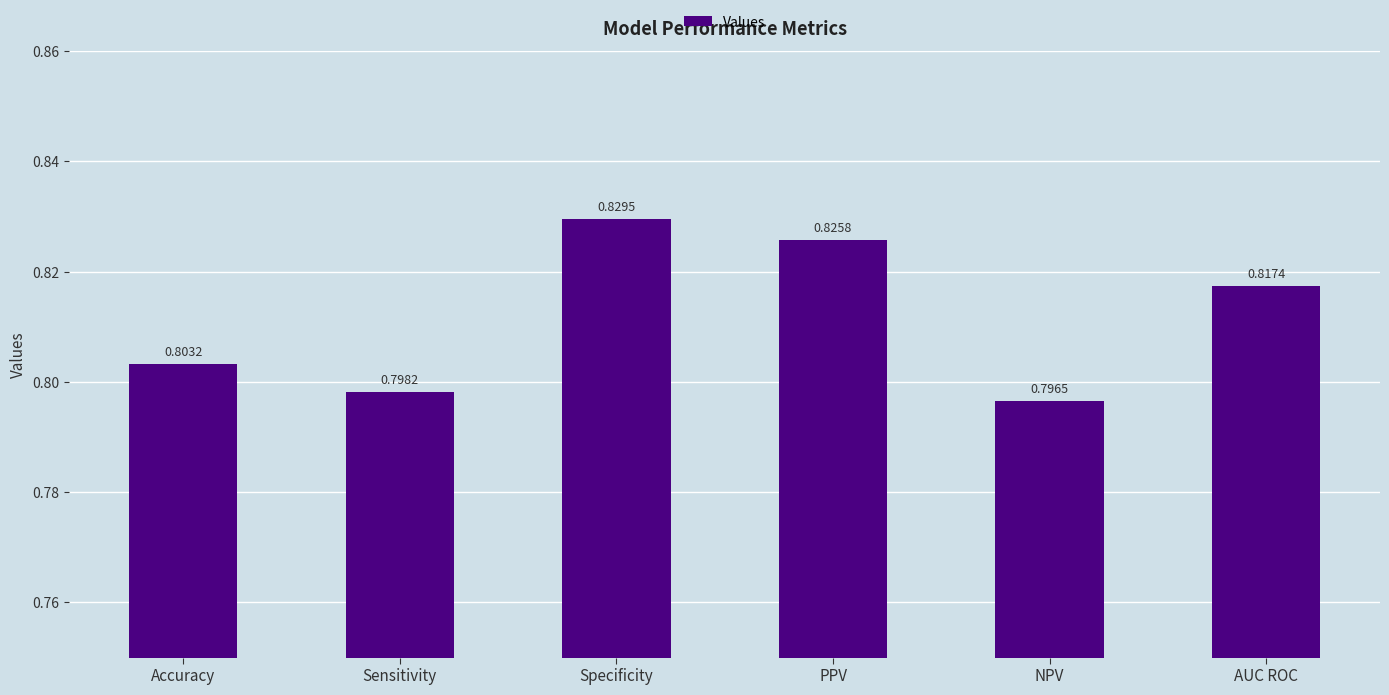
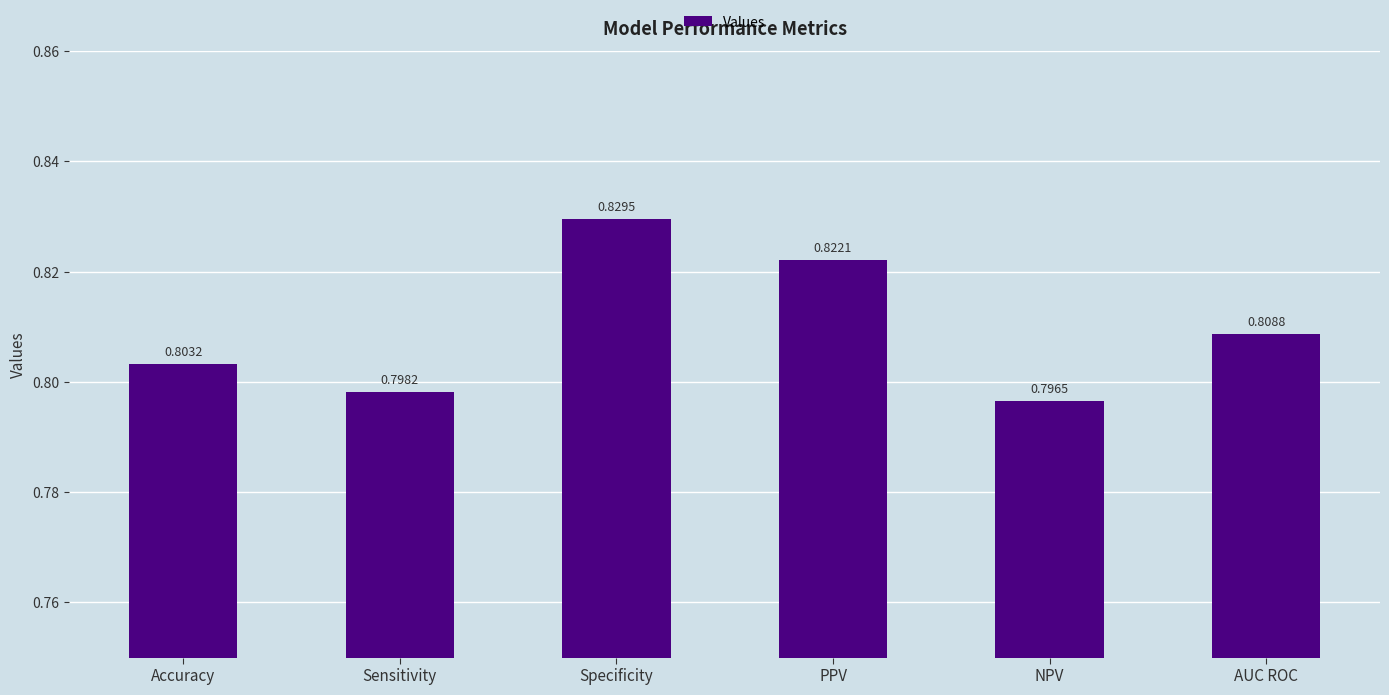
PPV: 0.8258 -> 0.8221
AUC ROC: 0.8174 -> 0.8088
